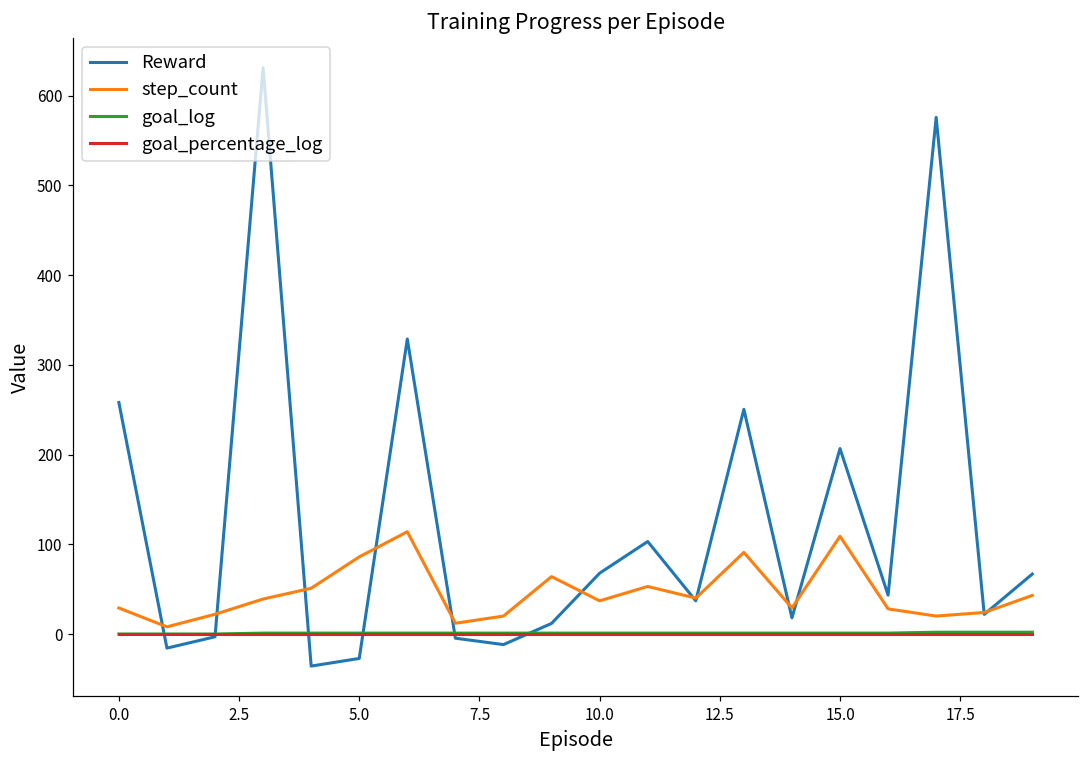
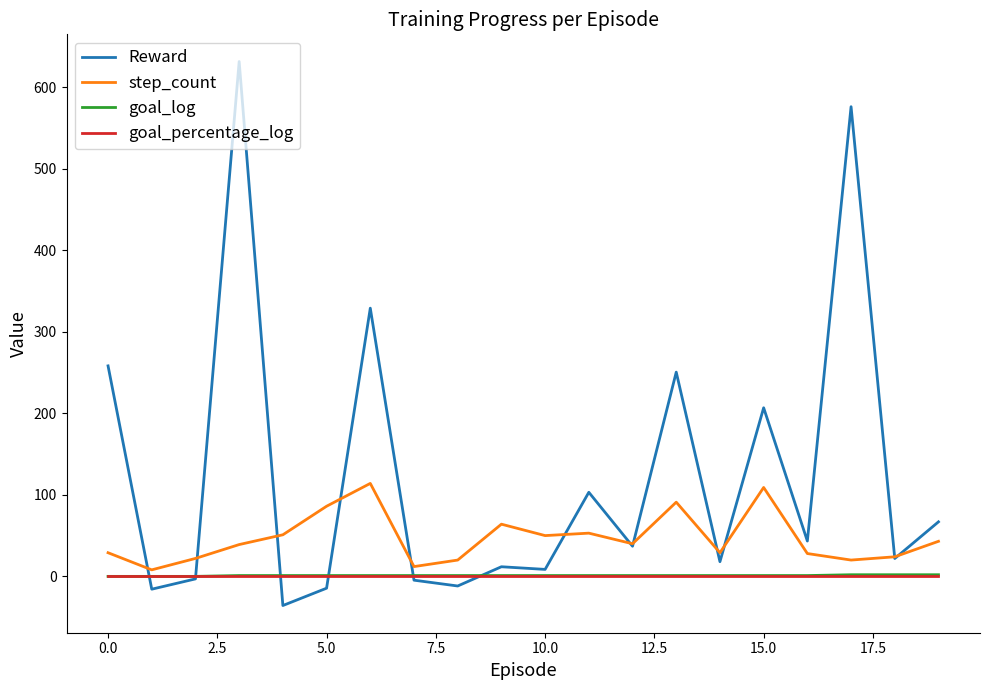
Reward, 5.0: -30 -> -10
Reward, 10.0: 70 -> 10
step_count, 10.0: 40 -> 50
